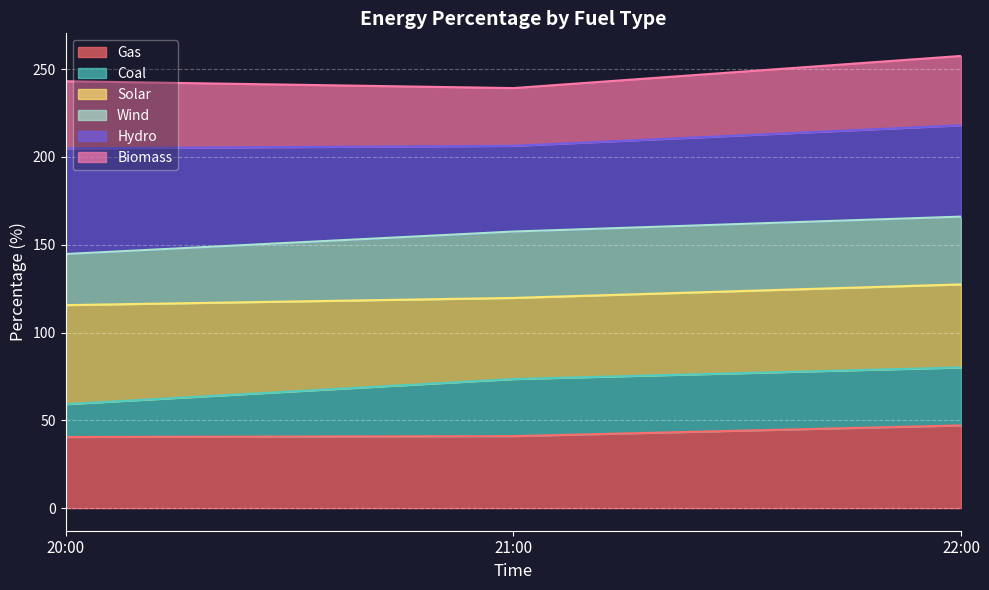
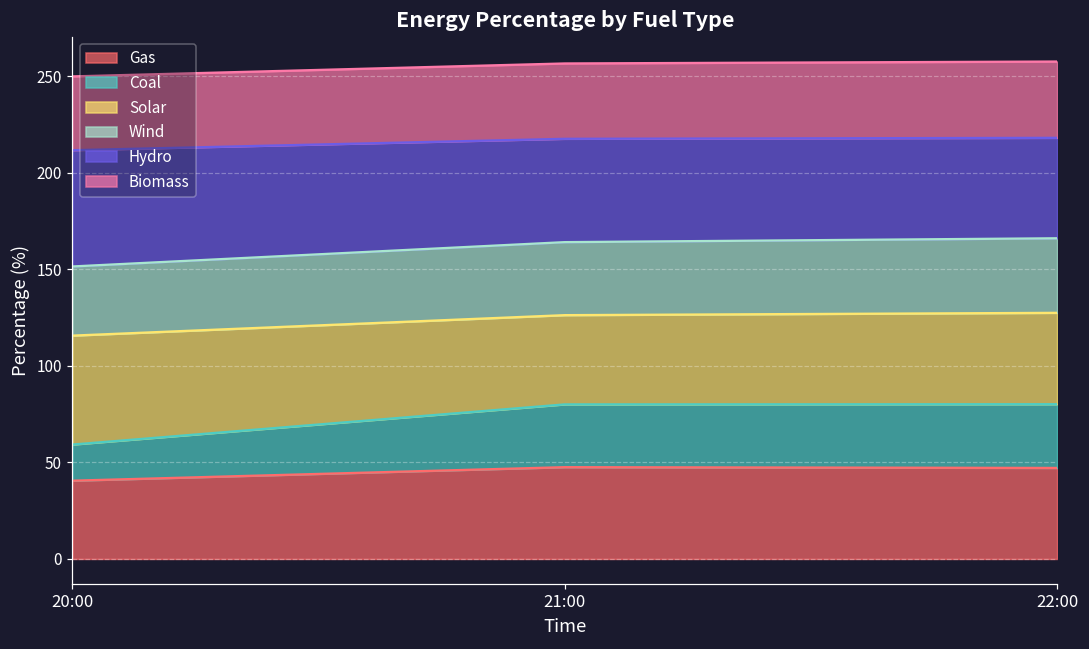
Wind, 20:00: 29 -> 36
Gas, 21:00: 41 -> 48
Hydro, 21:00: 49 -> 54
Biomass, 21:00: 33 -> 39
